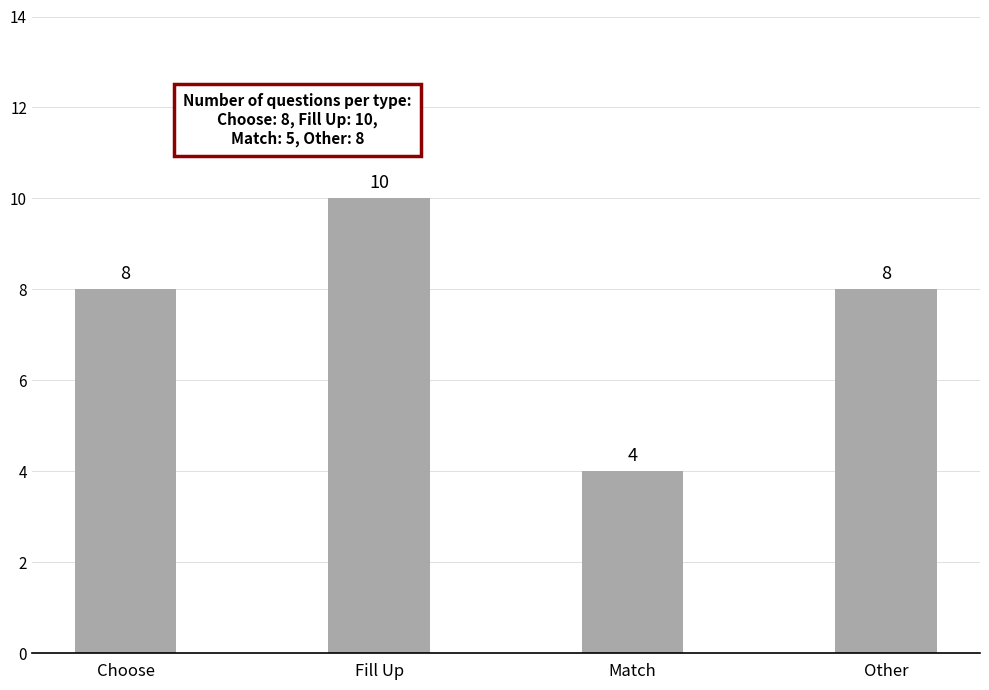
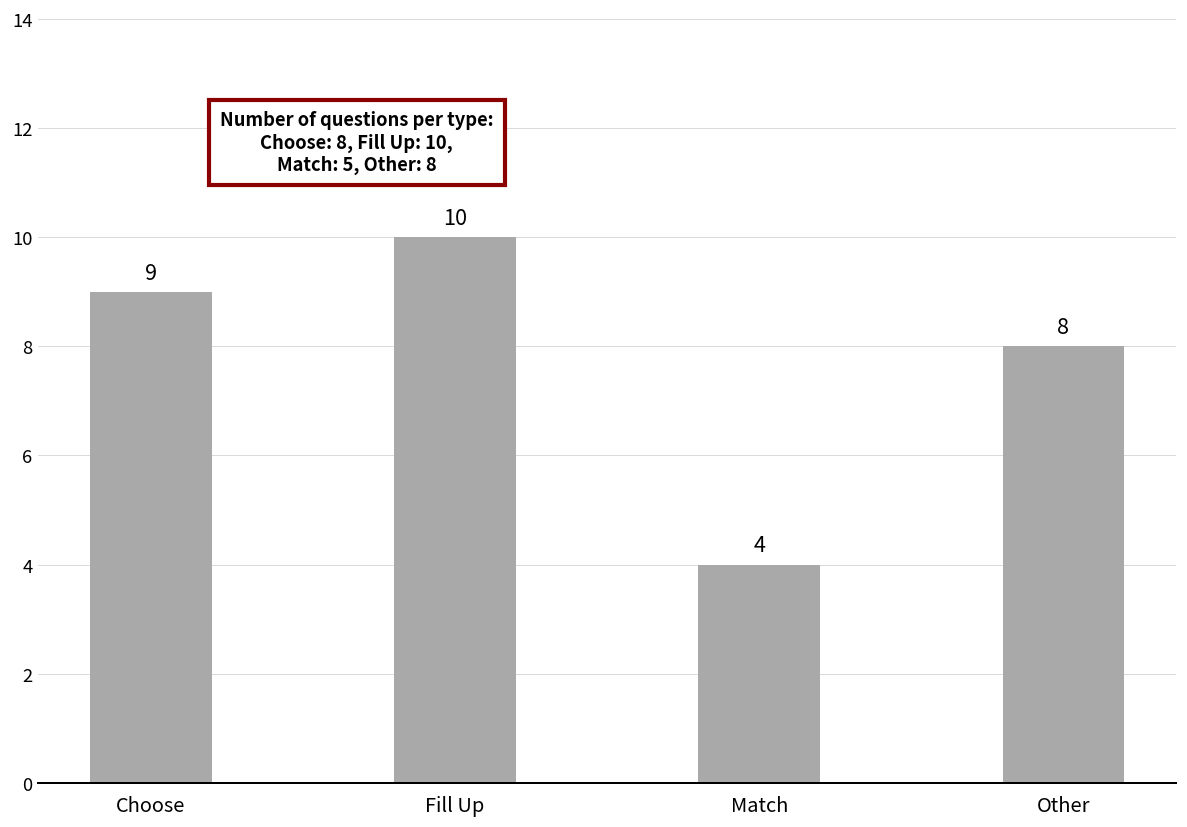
Choose: 8 -> 9
